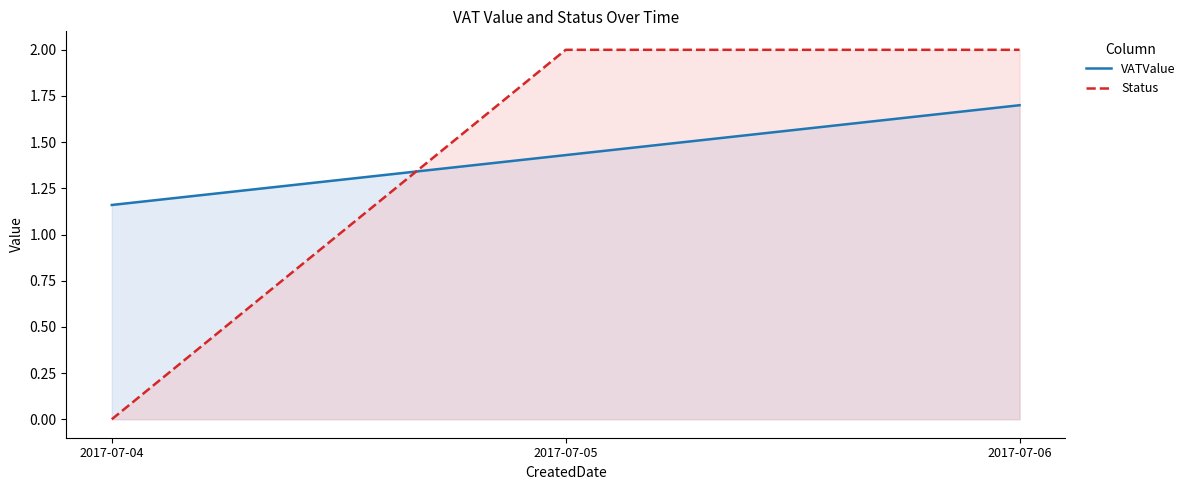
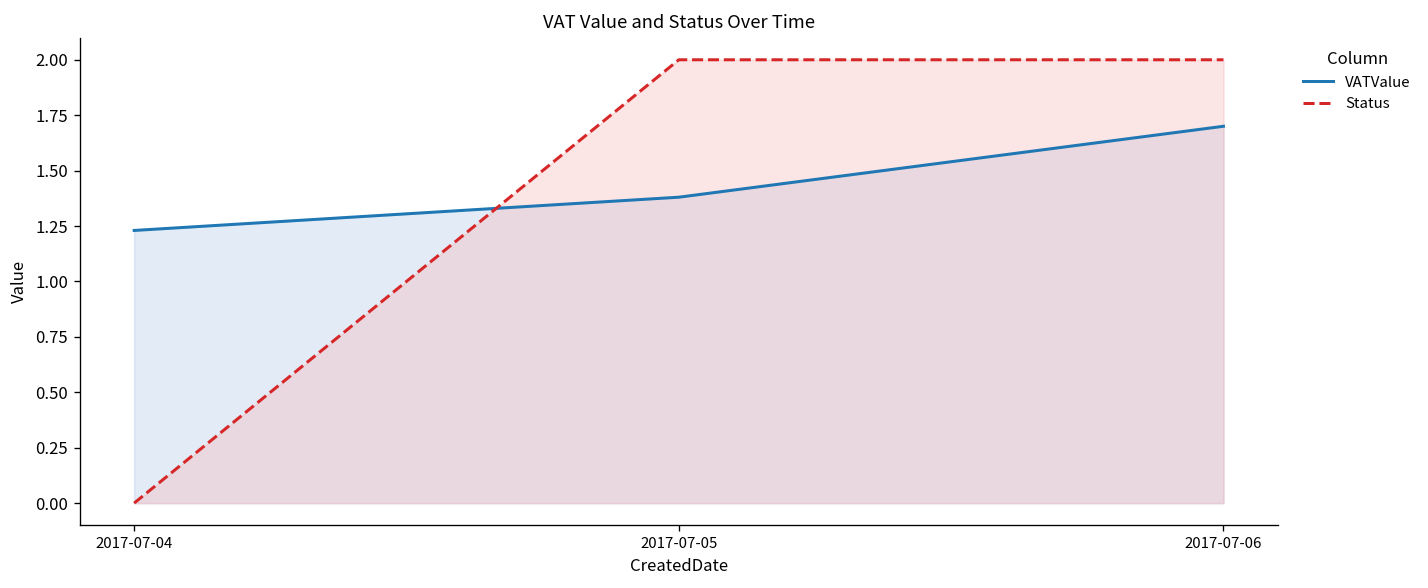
VATValue, 2017-07-04: 1.16 -> 1.23
VATValue, 2017-07-05: 1.43 -> 1.38
